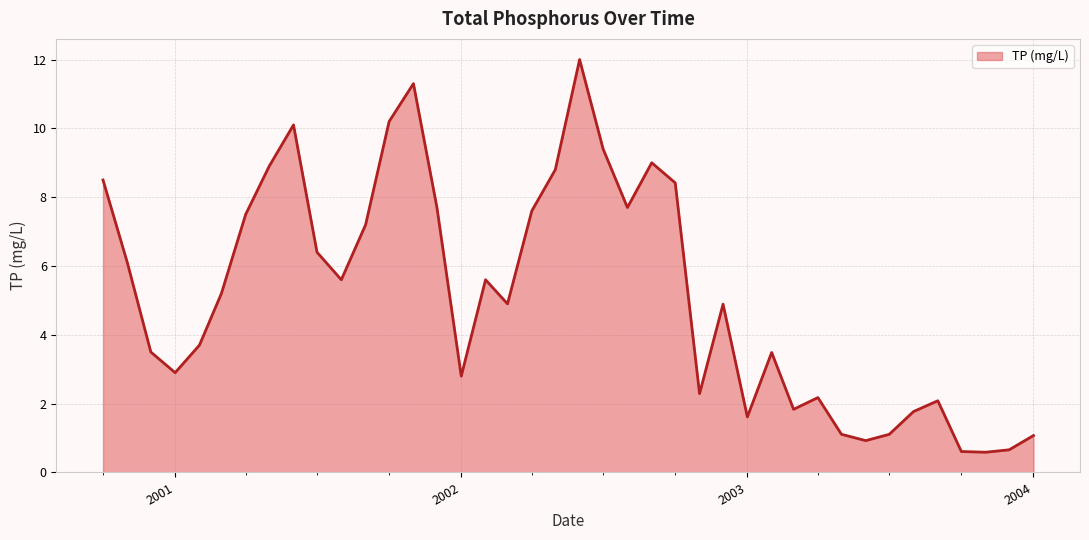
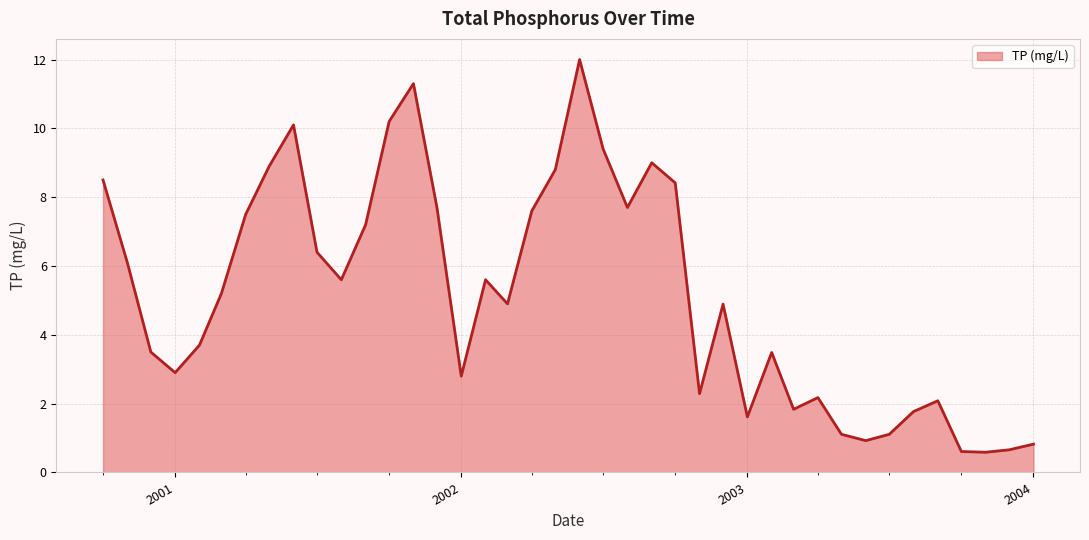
2004: 1.1 -> 0.8
